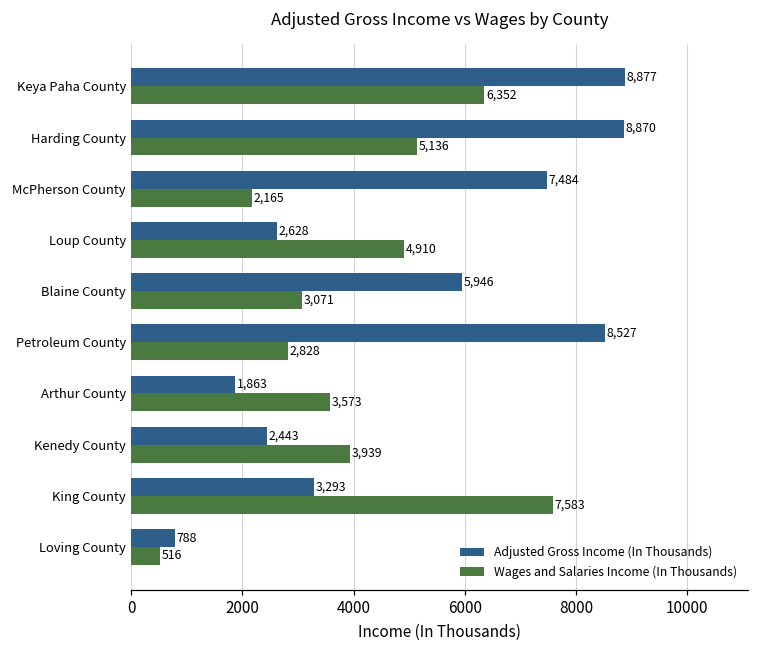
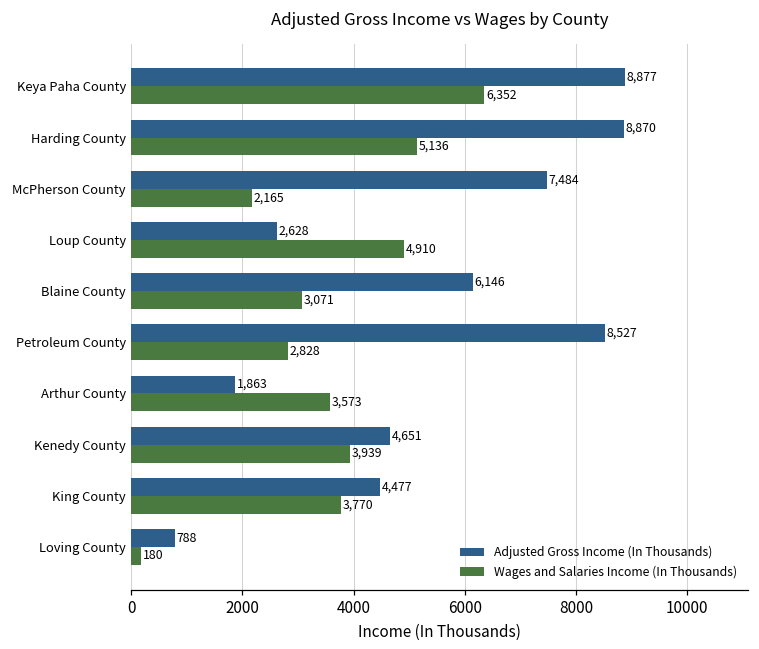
Adjusted Gross Income (In Thousands), Blaine County: 5,946 -> 6,146
Adjusted Gross Income (In Thousands), Kenedy County: 2,443 -> 4,651
Adjusted Gross Income (In Thousands), King County: 3,293 -> 4,477
Wages and Salaries Income (In Thousands), King County: 7,583 -> 3,770
Wages and Salaries Income (In Thousands), Loving County: 516 -> 180
